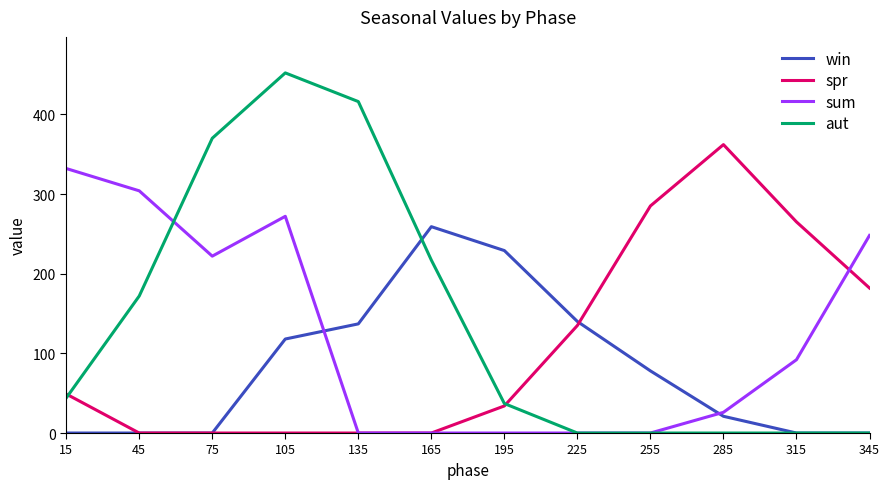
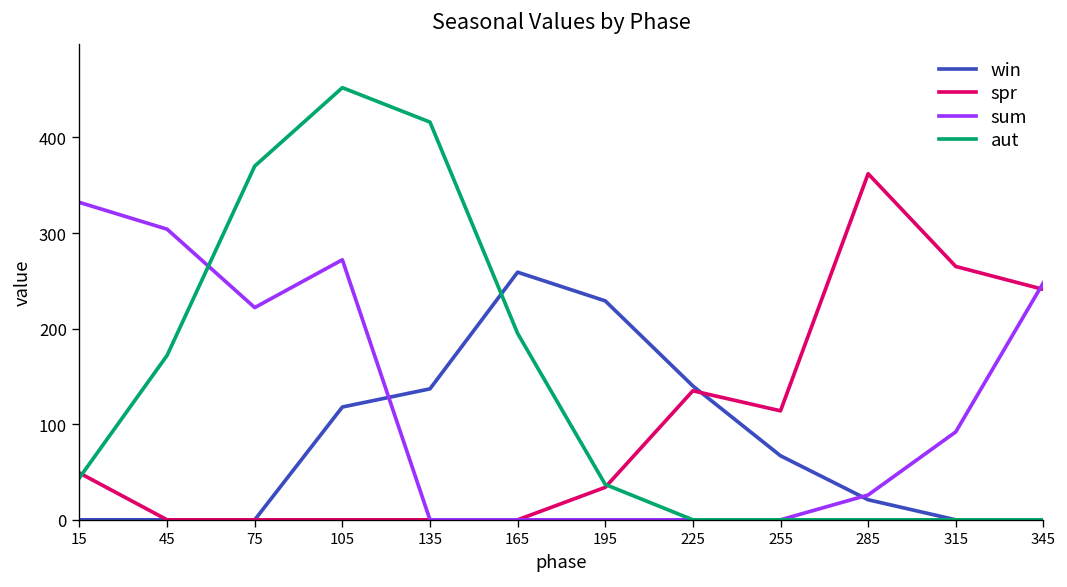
aut, 165: 220 -> 200
win, 255: 80 -> 70
spr, 255: 290 -> 110
spr, 345: 180 -> 240
